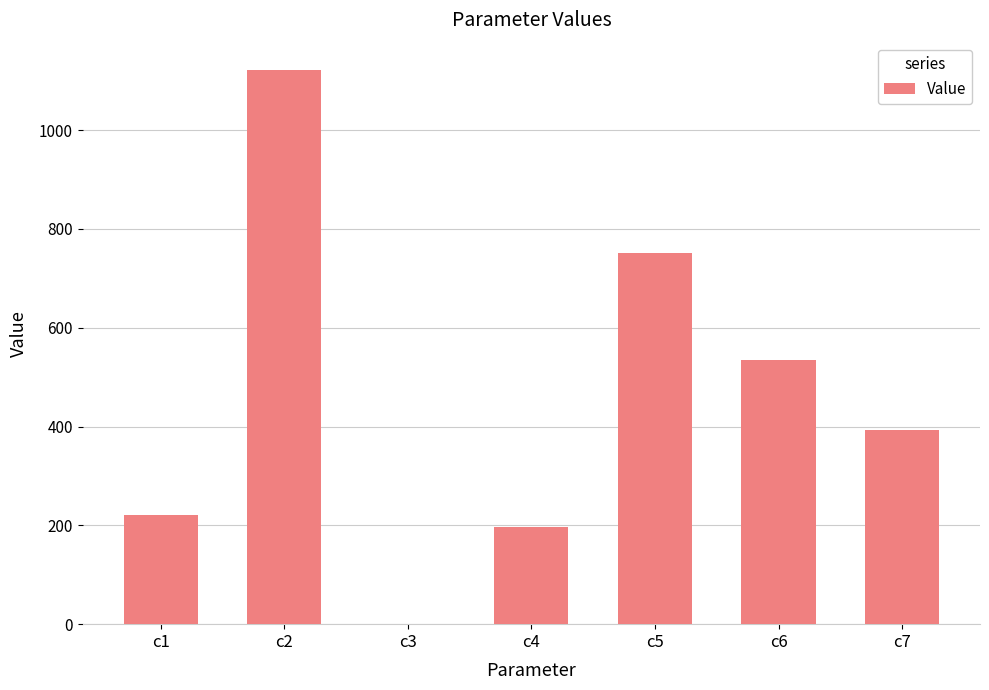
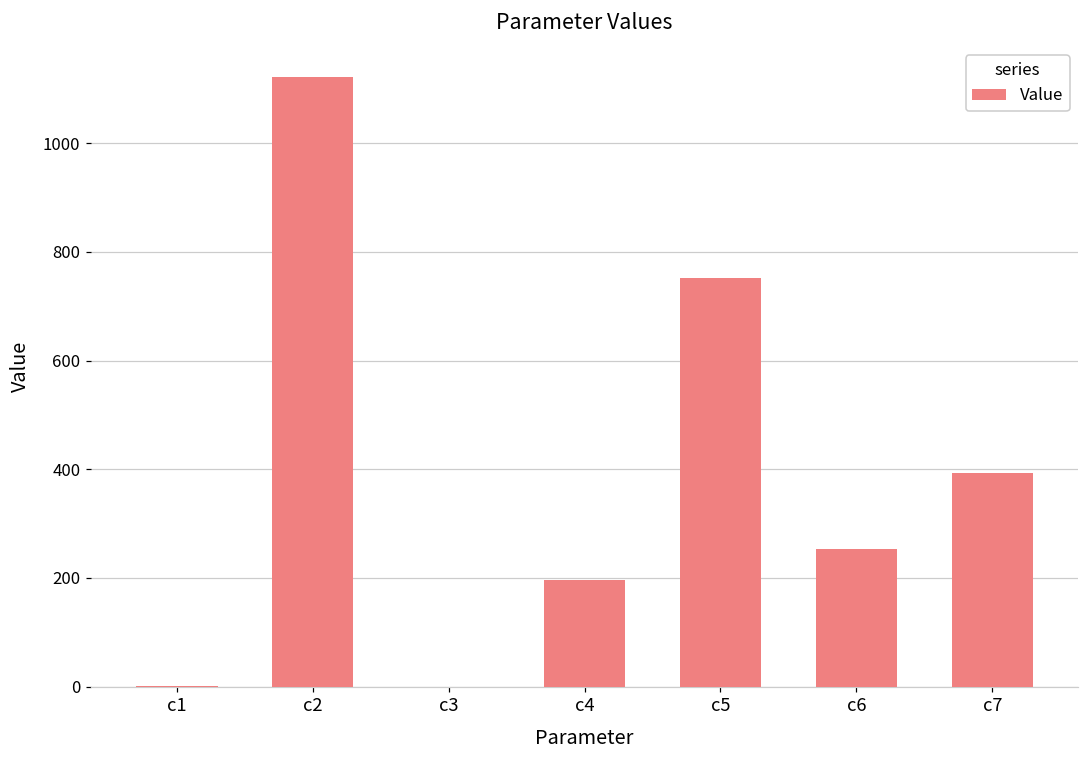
c1: 220 -> 0
c6: 530 -> 250
